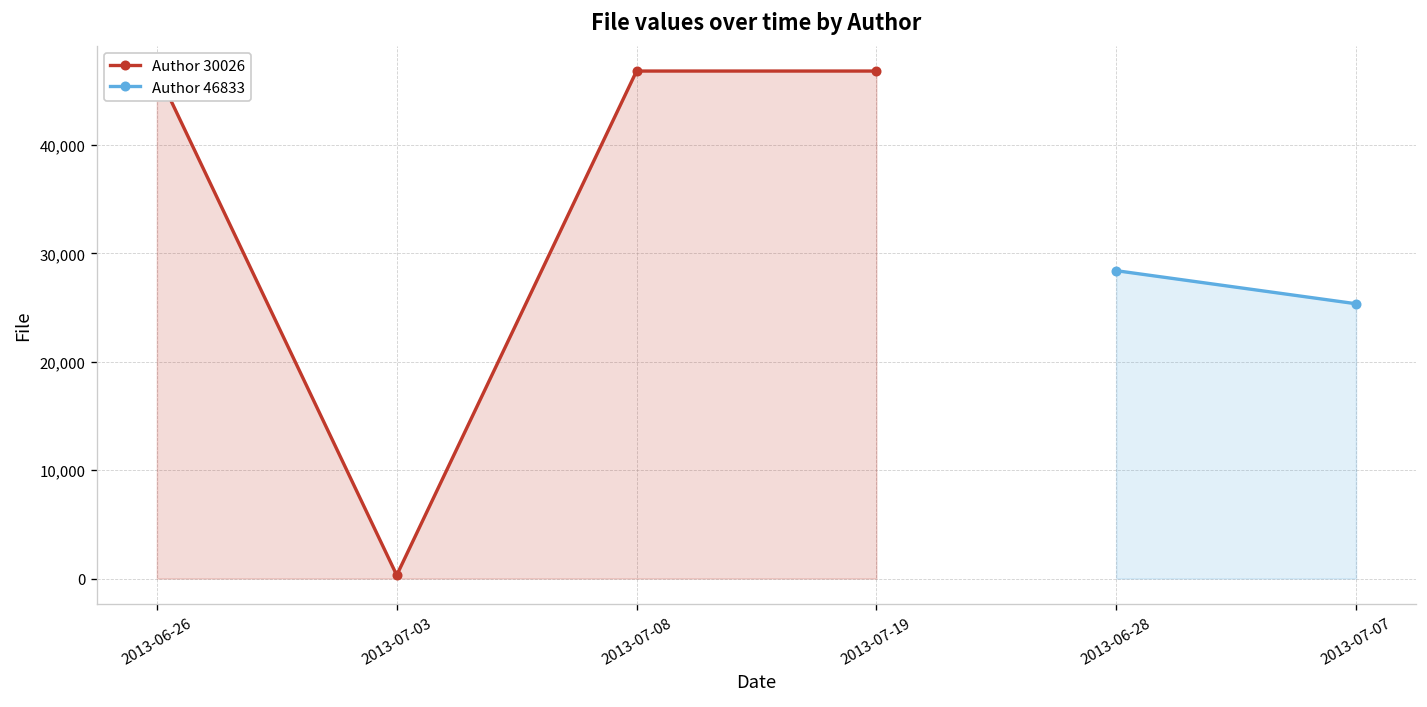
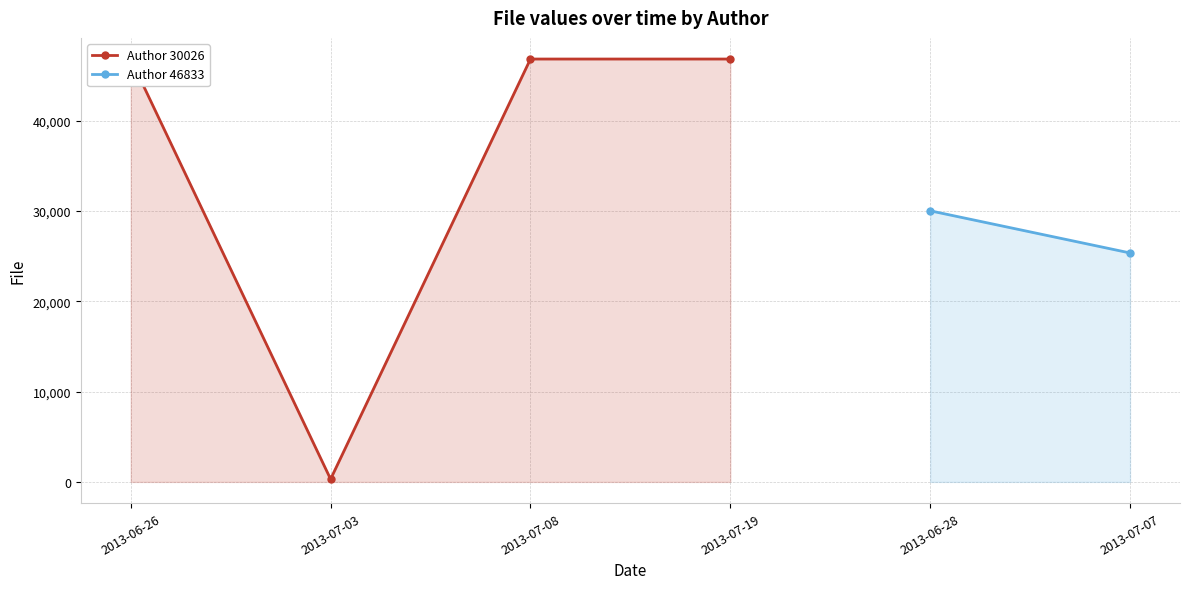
Author 46833, 2013-06-28: 28,000 -> 30,000
